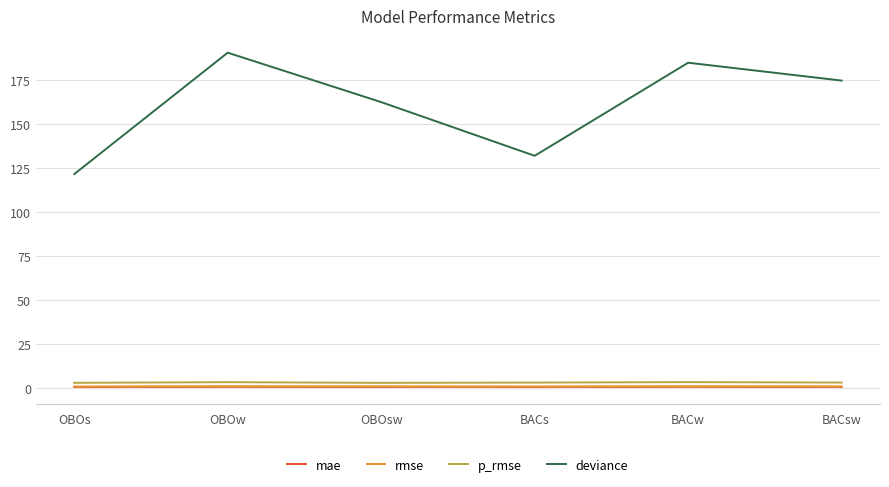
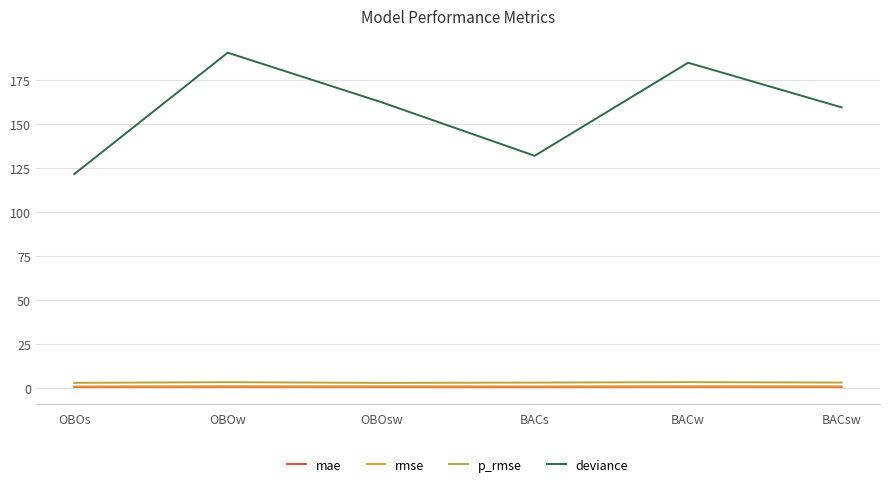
deviance, BACsw: 175 -> 159
